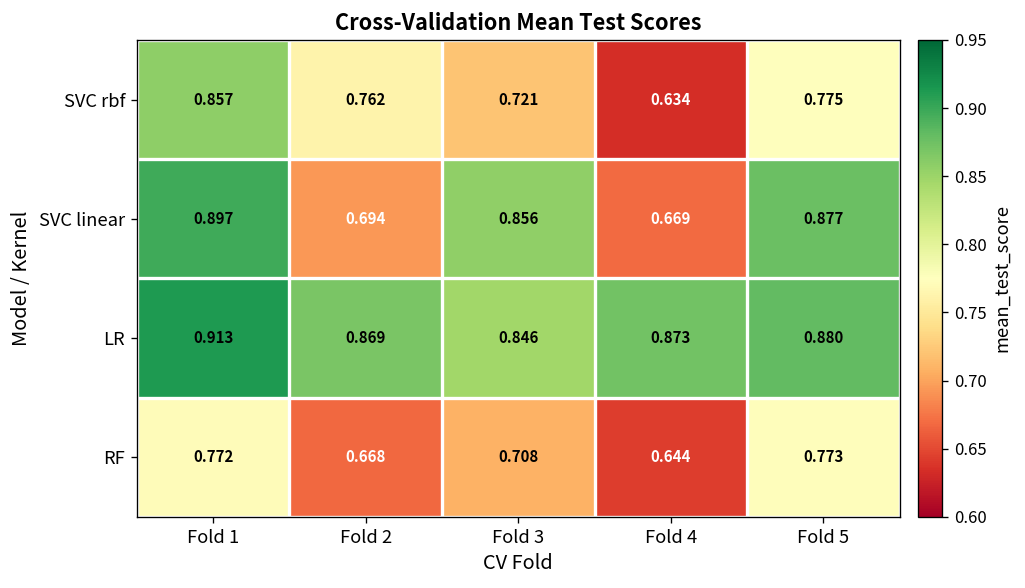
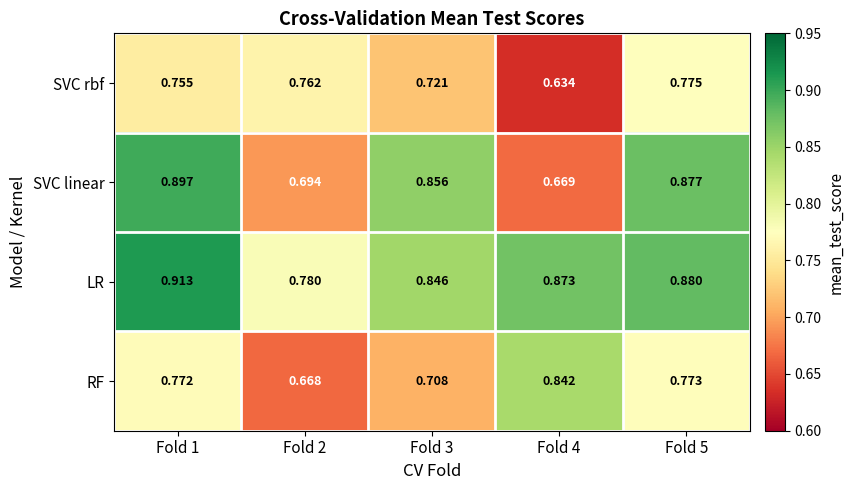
SVC rbf, Fold 1: 0.857 -> 0.755
LR, Fold 2: 0.869 -> 0.780
RF, Fold 4: 0.644 -> 0.842
